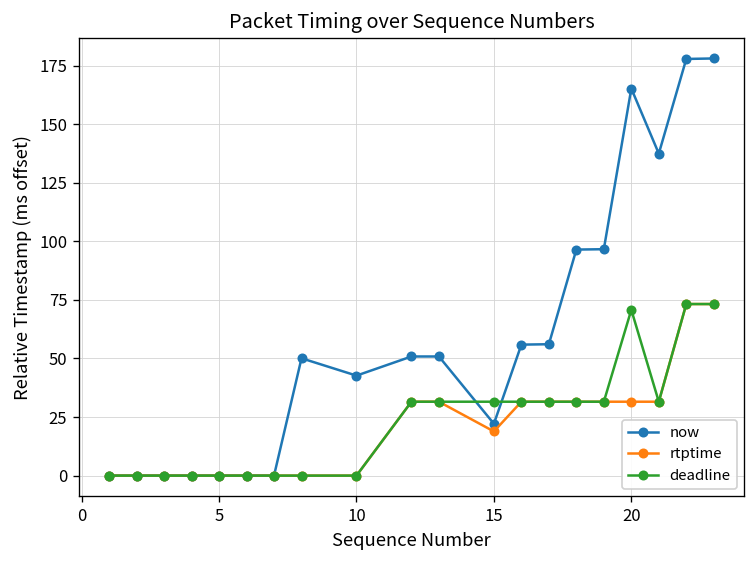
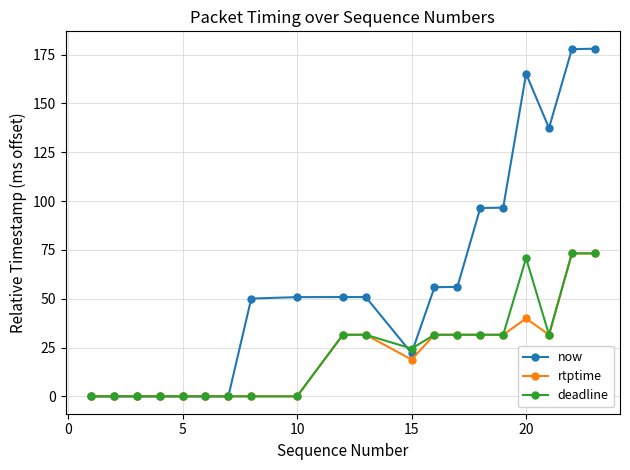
now, 10: 43 -> 51
deadline, 15: 32 -> 24
rtptime, 20: 32 -> 40
